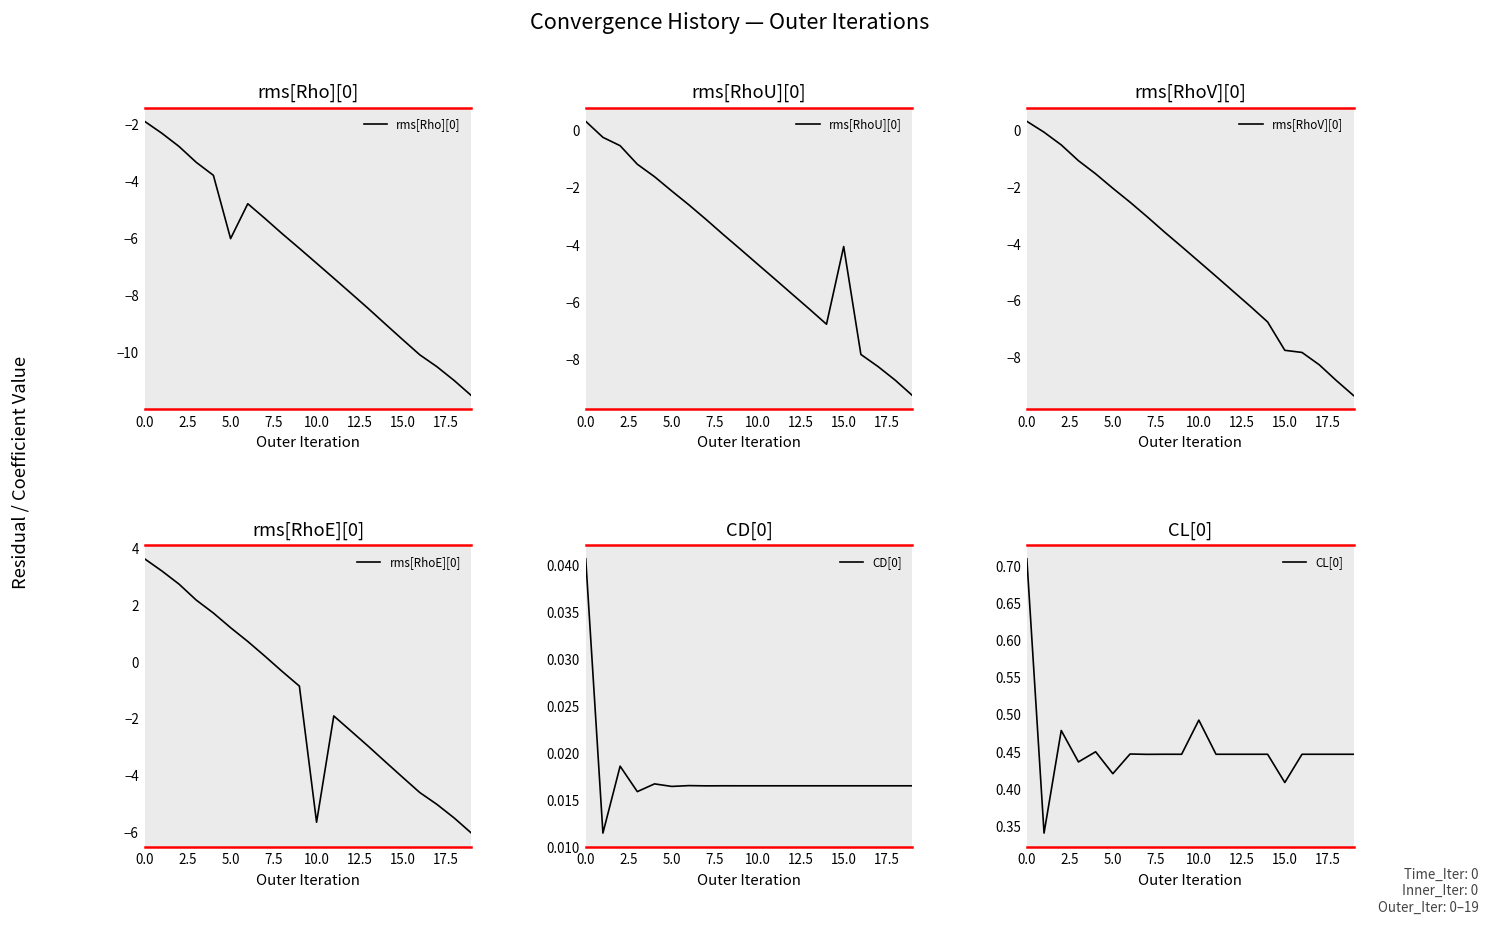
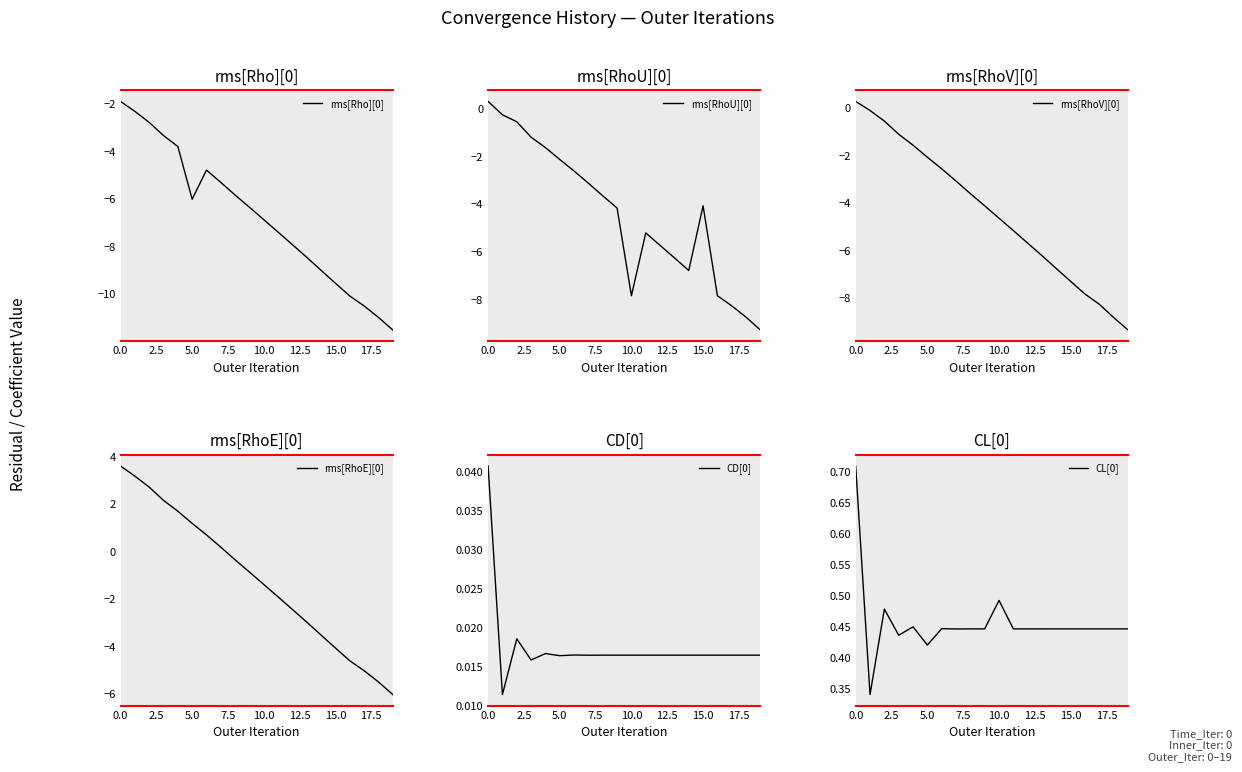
rms[RhoU][0], 10.0: -4.7 -> -7.8
rms[RhoV][0], 15.0: -7.7 -> -7.3
rms[RhoE][0], 10.0: -5.6 -> -1.4
CL[0], 15.0: 0.41 -> 0.45
